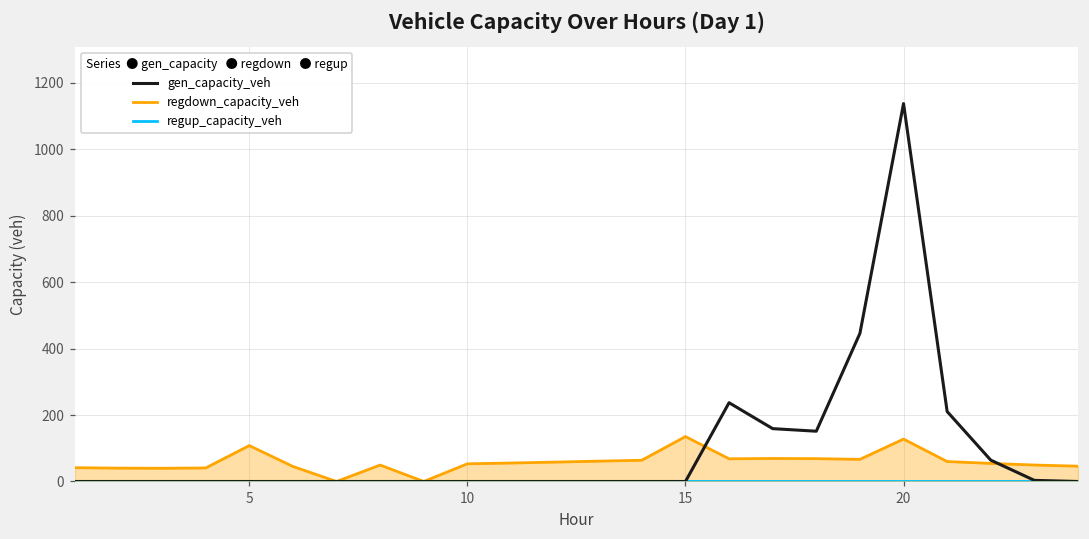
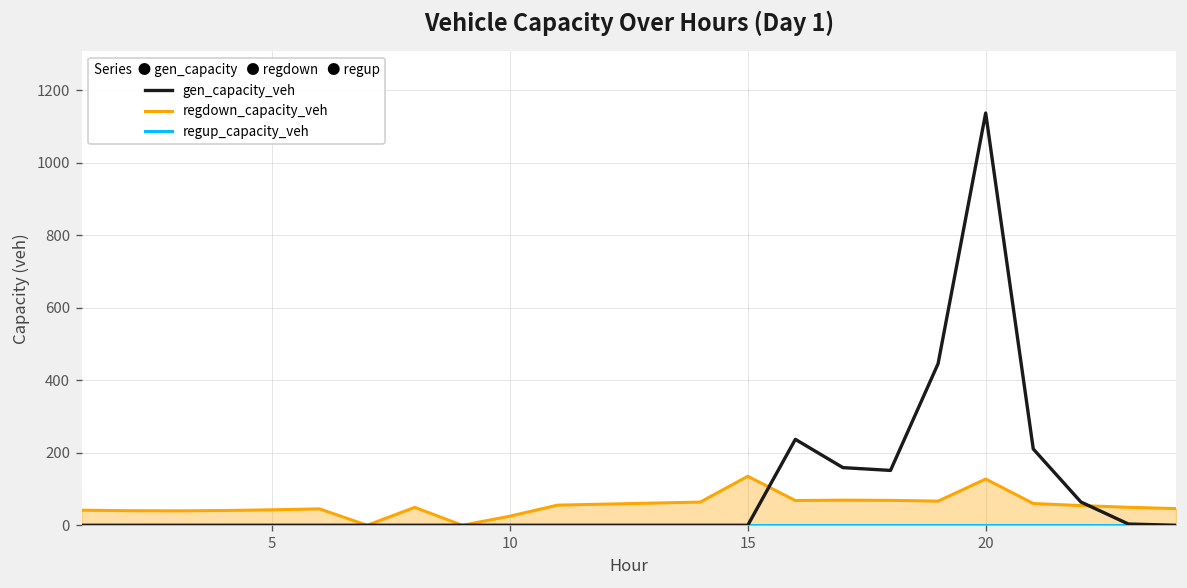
regdown_capacity_veh, 5: 110 -> 40
regdown_capacity_veh, 10: 50 -> 30
